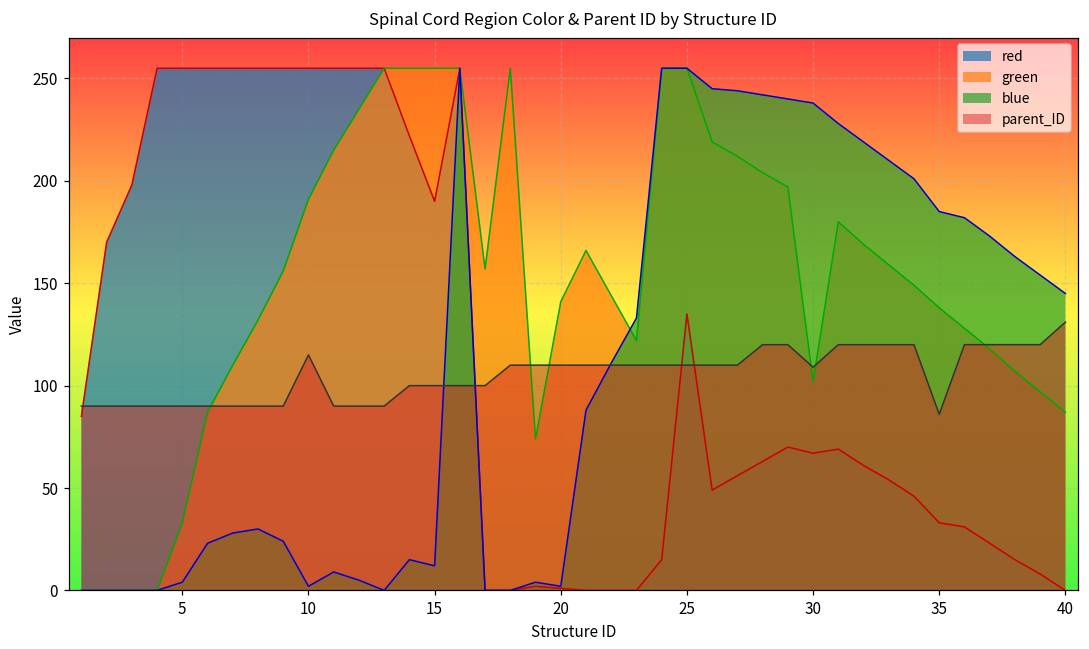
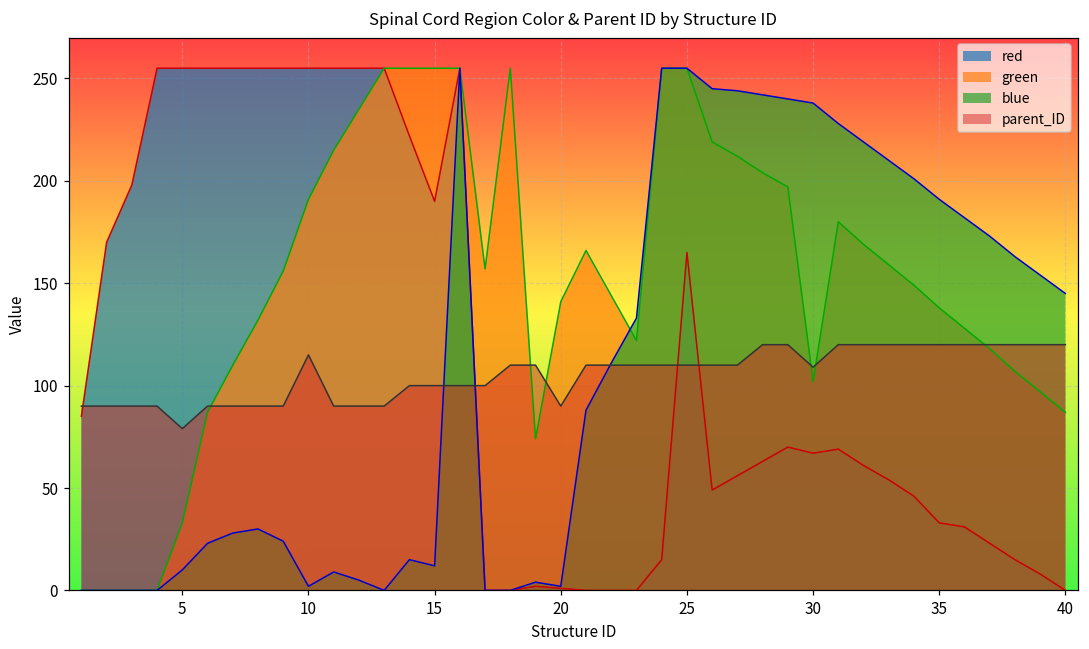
blue, 5: 4 -> 10
parent_ID, 5: 90 -> 79
parent_ID, 20: 110 -> 90
red, 25: 135 -> 165
blue, 35: 185 -> 191
parent_ID, 35: 86 -> 120
parent_ID, 40: 131 -> 120
